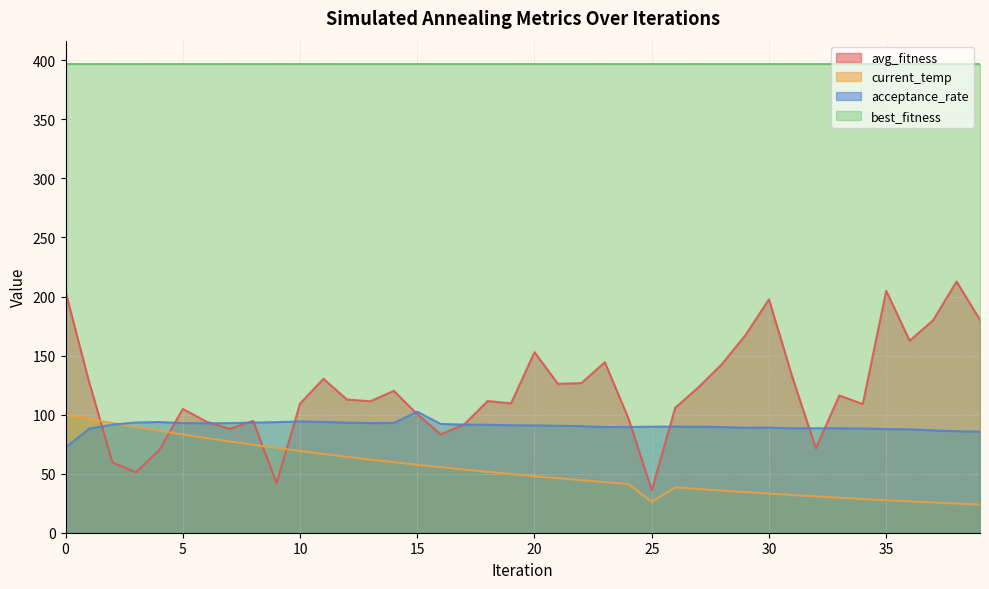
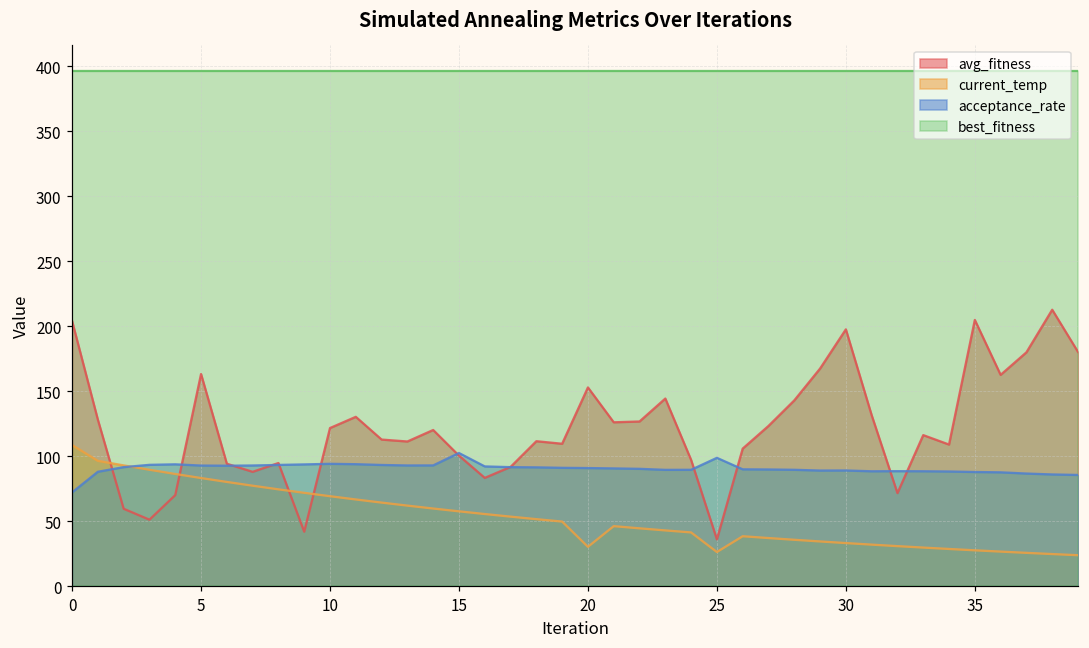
current_temp, 0: 100 -> 109
avg_fitness, 5: 105 -> 163
avg_fitness, 10: 109 -> 122
current_temp, 20: 48 -> 30
acceptance_rate, 25: 90 -> 99
